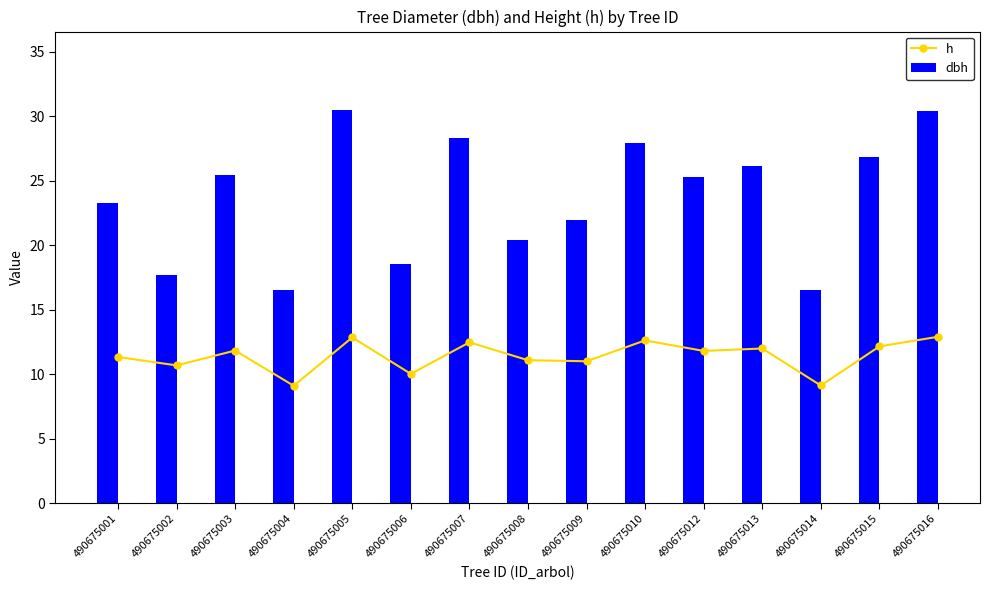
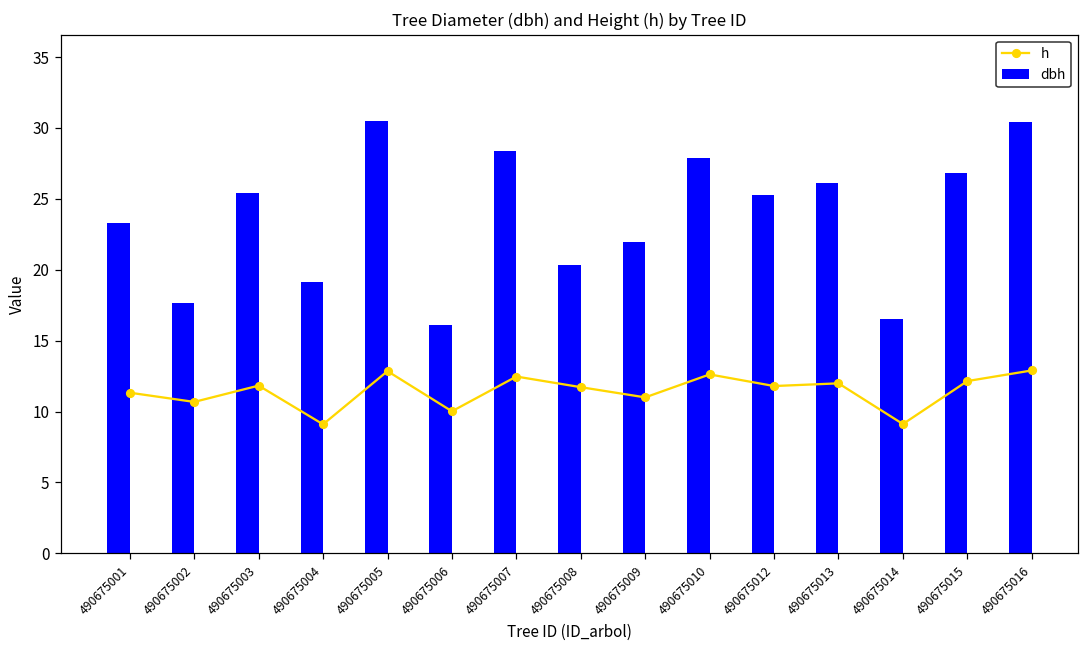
dbh, 490675004: 16.6 -> 19.2
dbh, 490675006: 18.5 -> 16.1
h, 490675008: 11.1 -> 11.7
